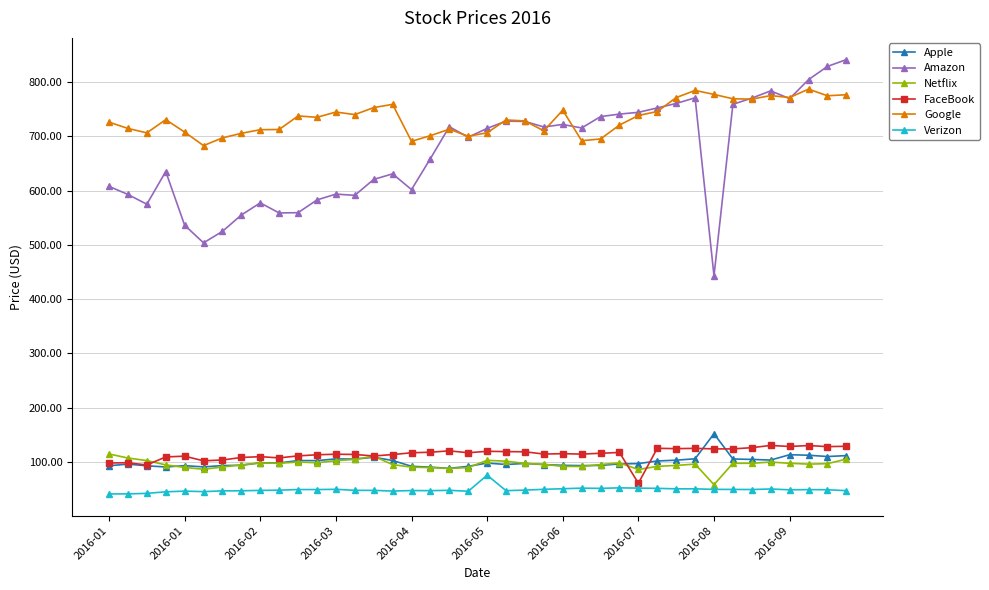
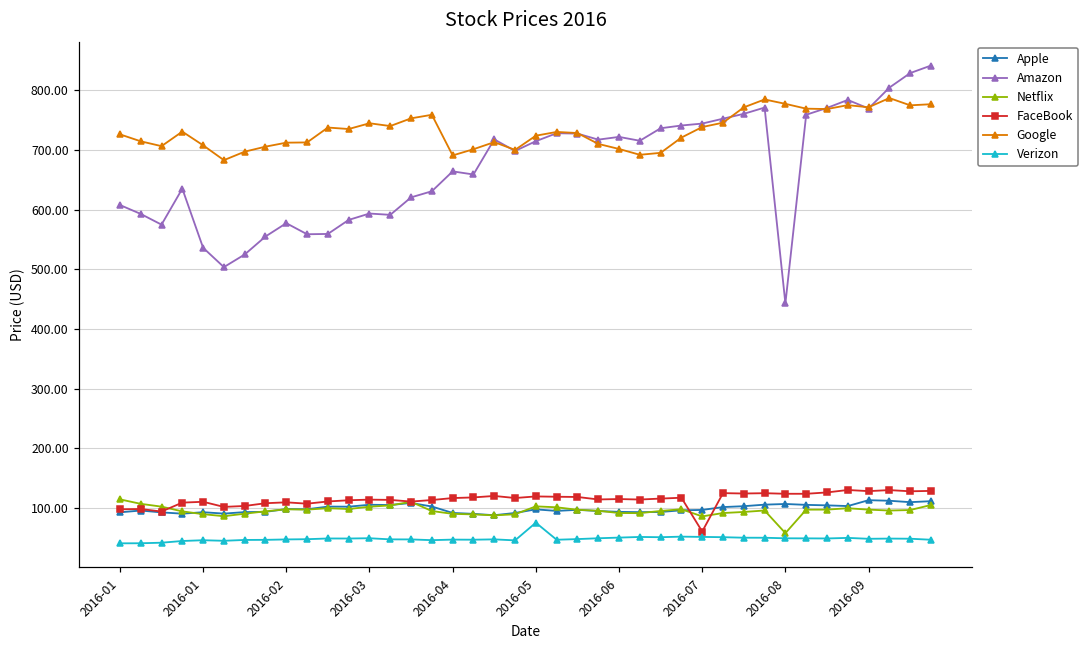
Amazon, 2016-04: 600 -> 660
Google, 2016-05: 710 -> 720
Google, 2016-06: 750 -> 700
Apple, 2016-08: 150 -> 110
